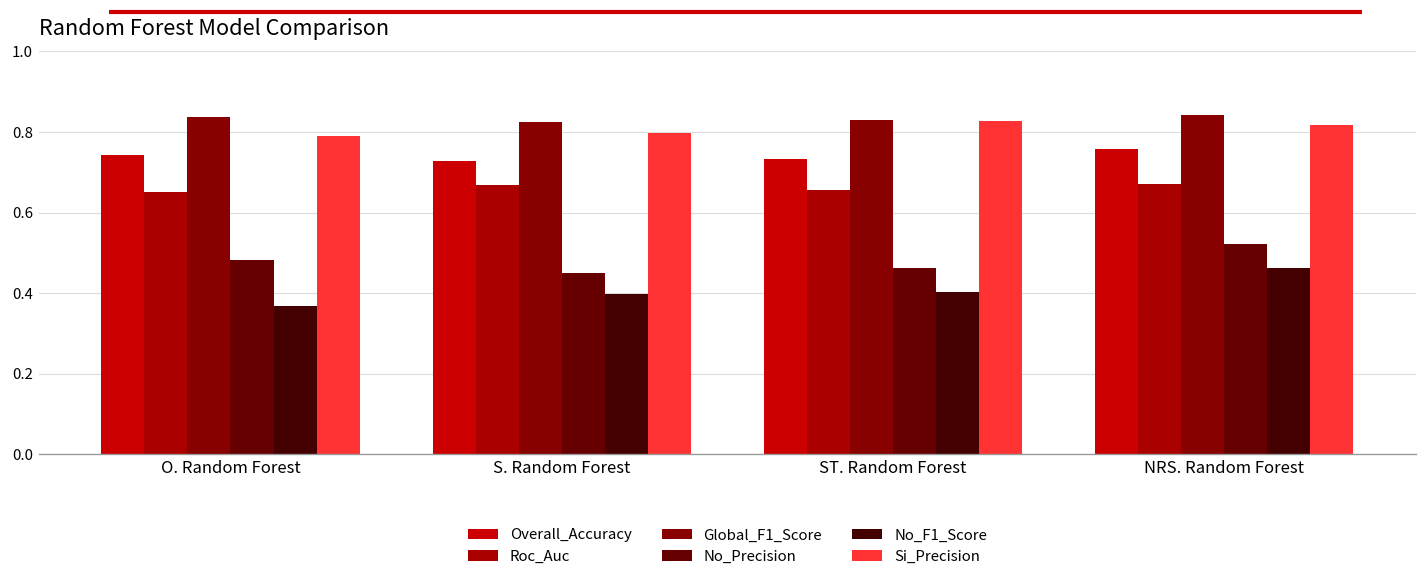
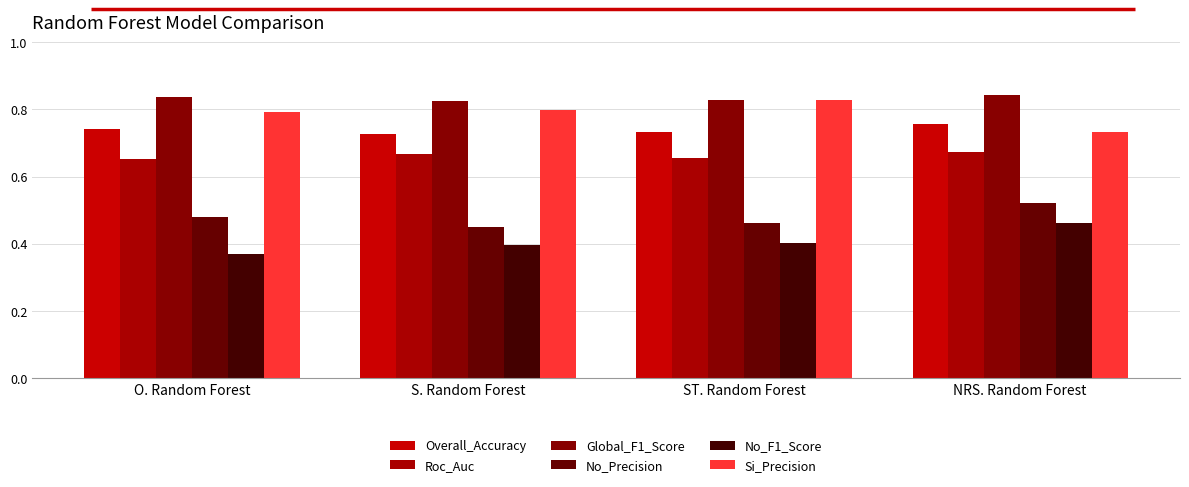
Si_Precision, NRS. Random Forest: 0.82 -> 0.73
